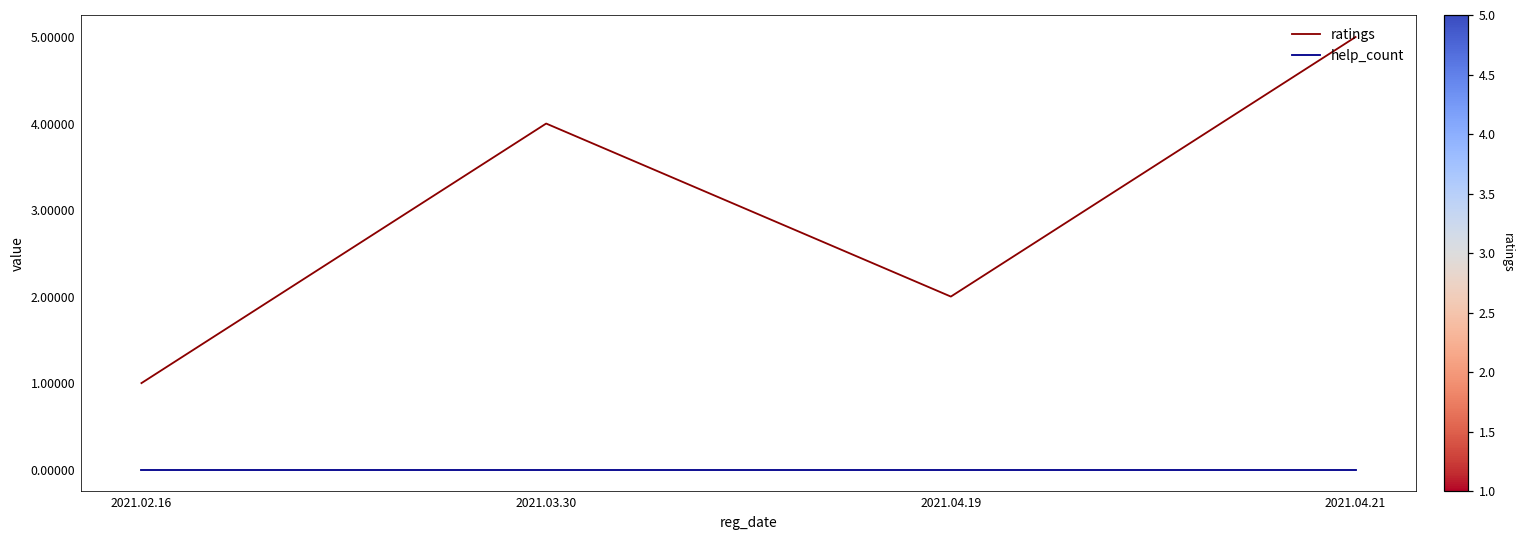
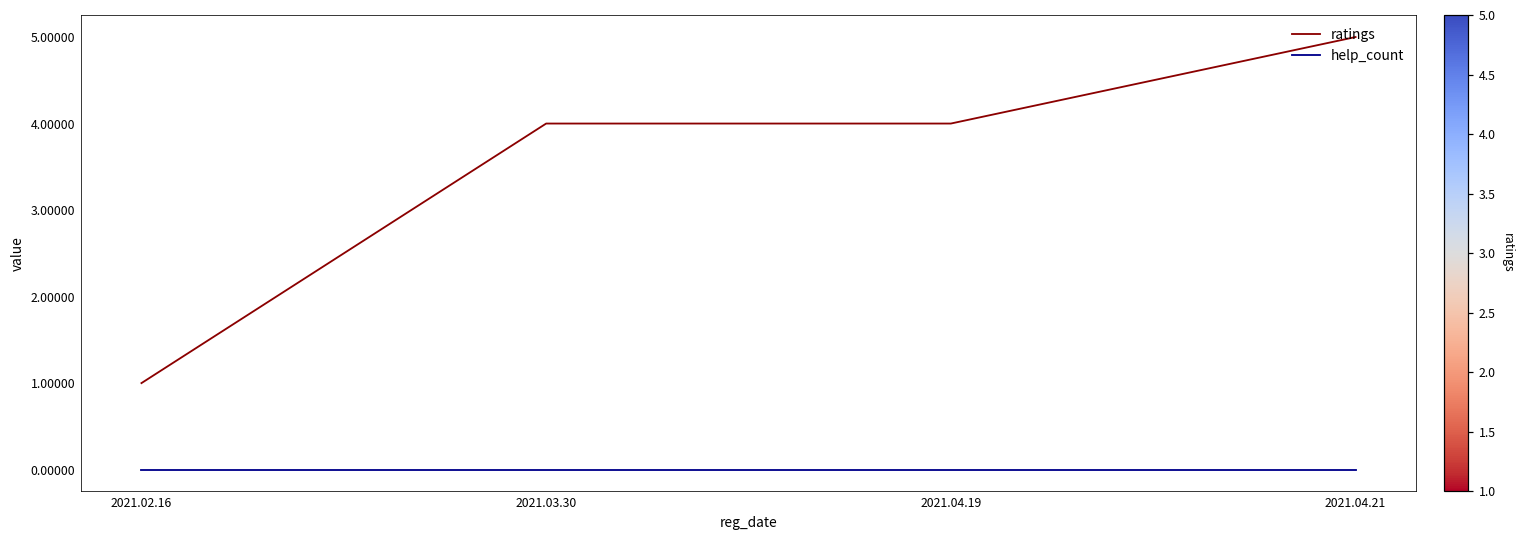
ratings, 2021.04.19: 2 -> 4
